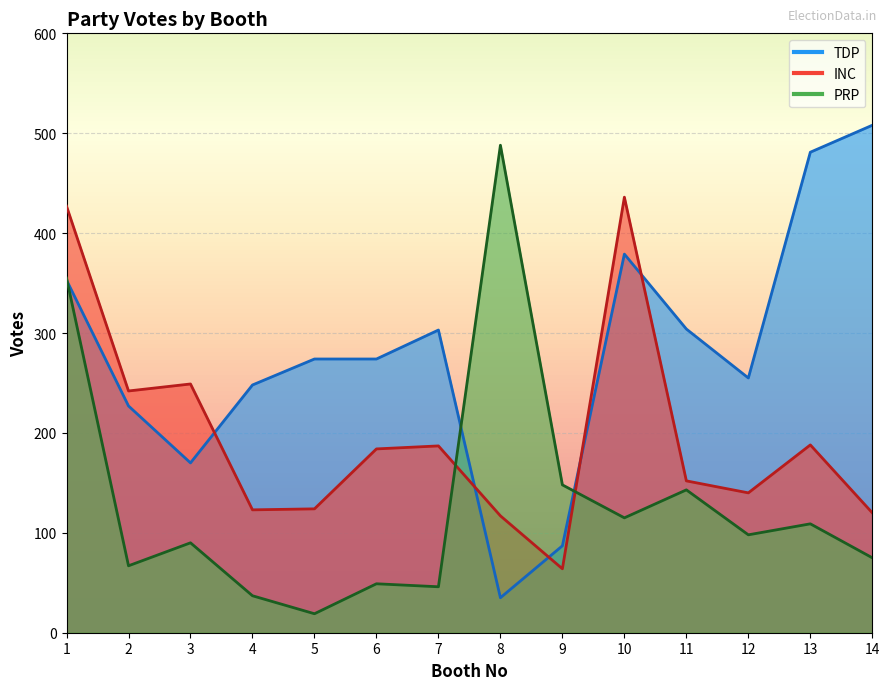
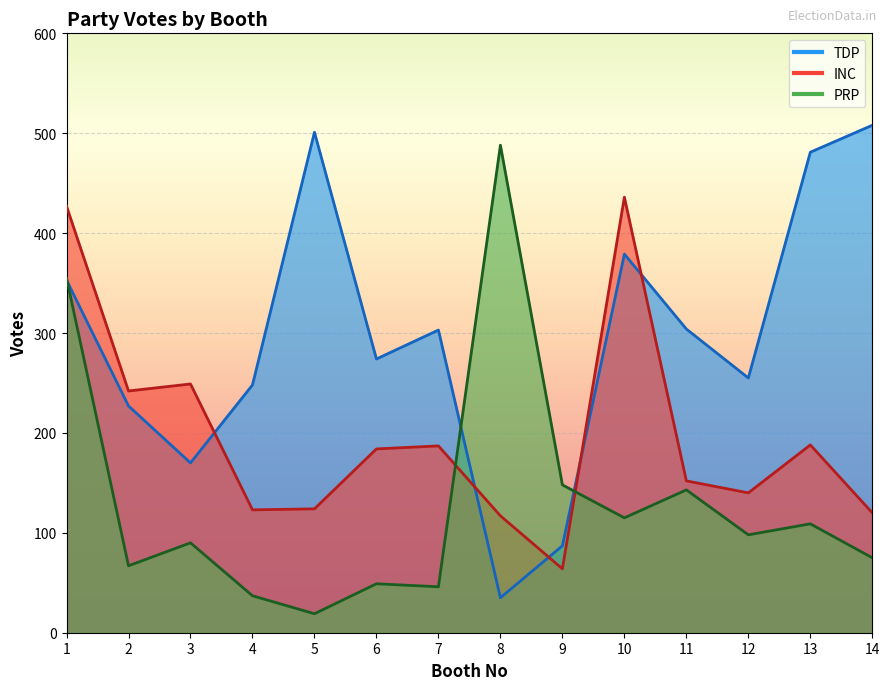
TDP, 5: 270 -> 500
